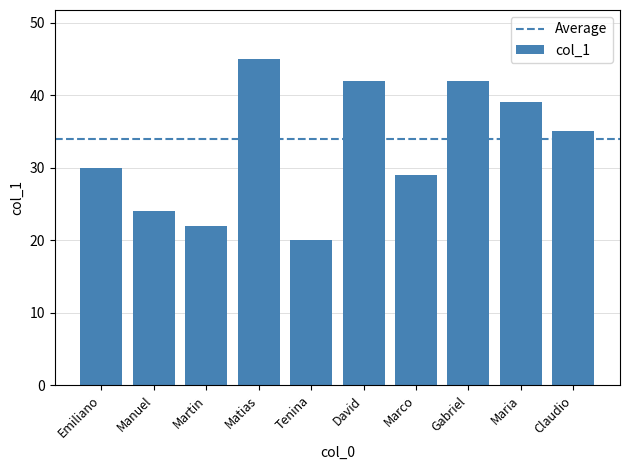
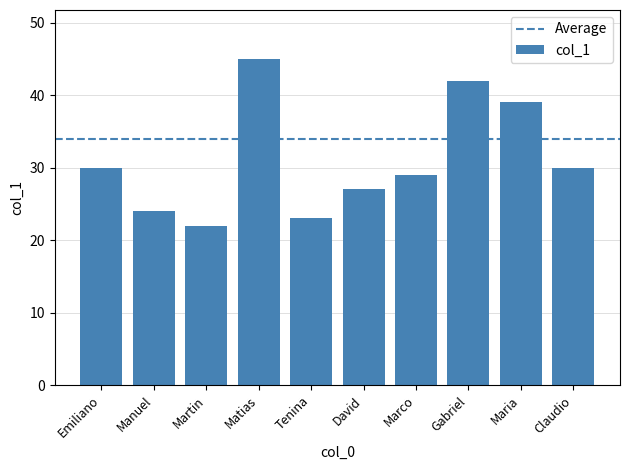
Tenina: 20 -> 23
David: 42 -> 27
Claudio: 35 -> 30
